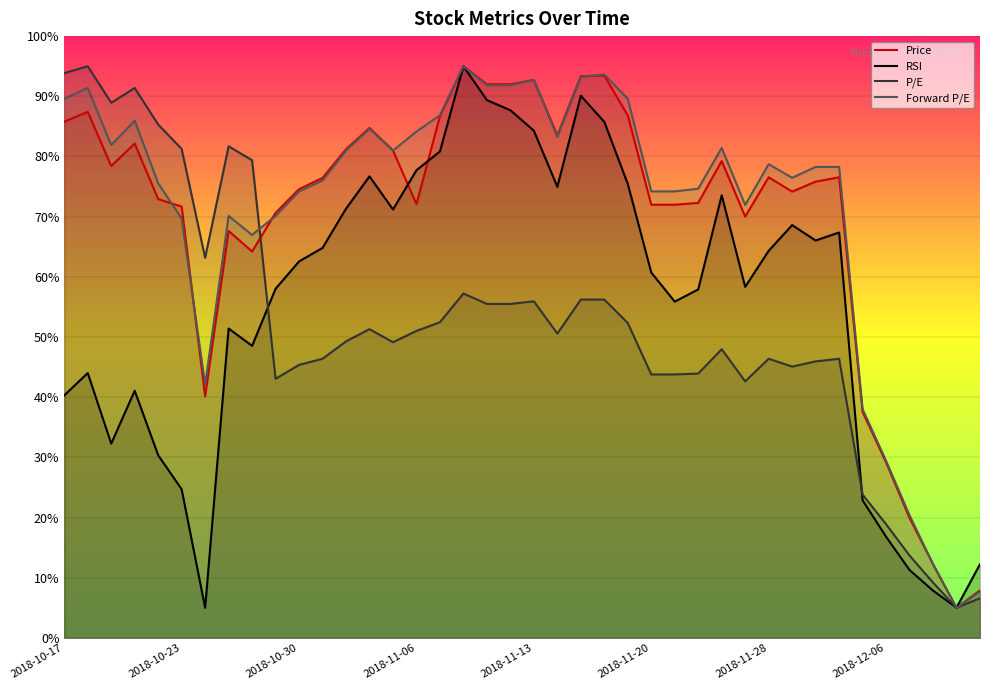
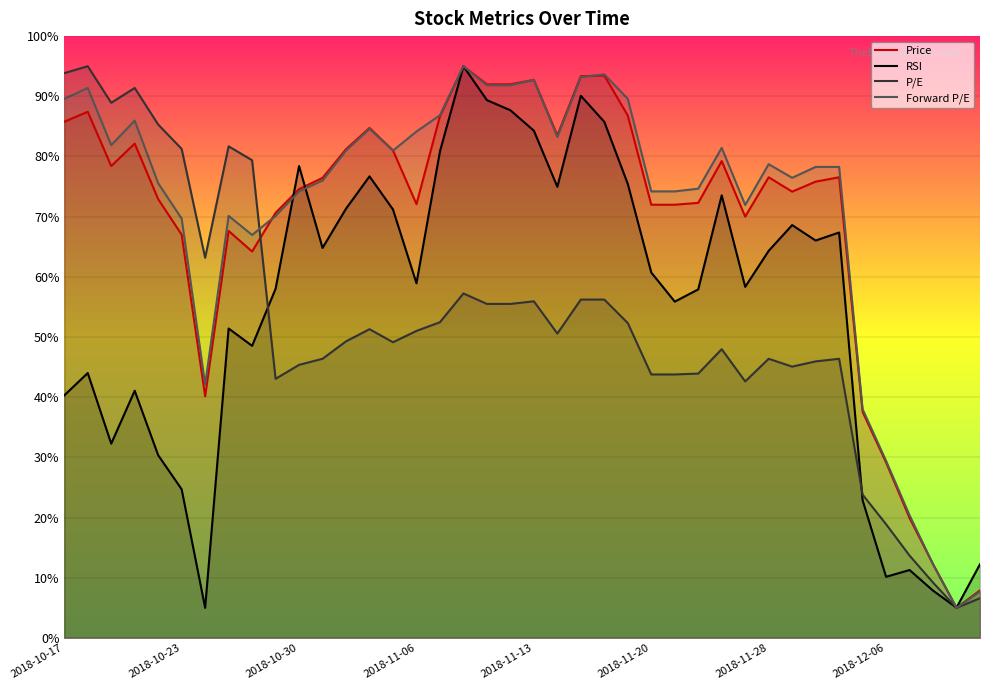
Price, 2018-10-23: 72% -> 67%
RSI, 2018-10-30: 63% -> 78%
RSI, 2018-11-06: 78% -> 59%
RSI, 2018-12-06: 17% -> 10%
